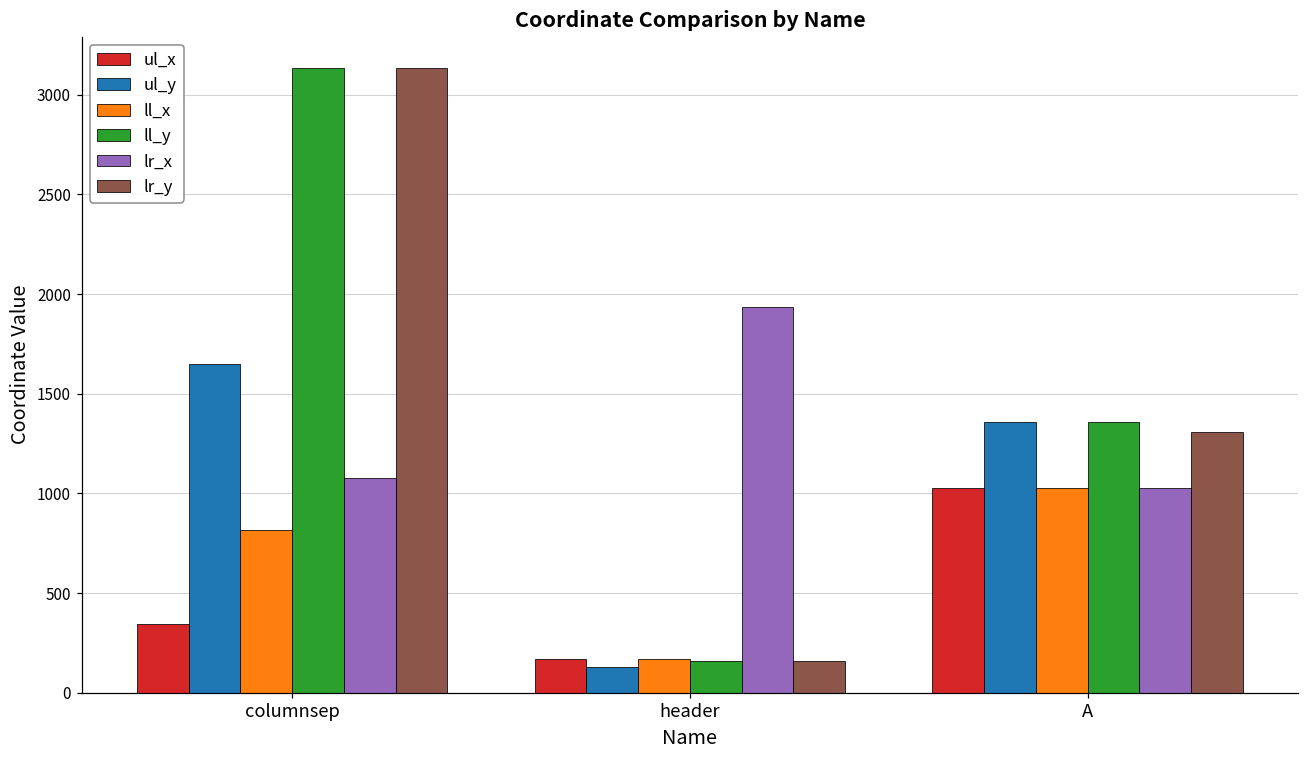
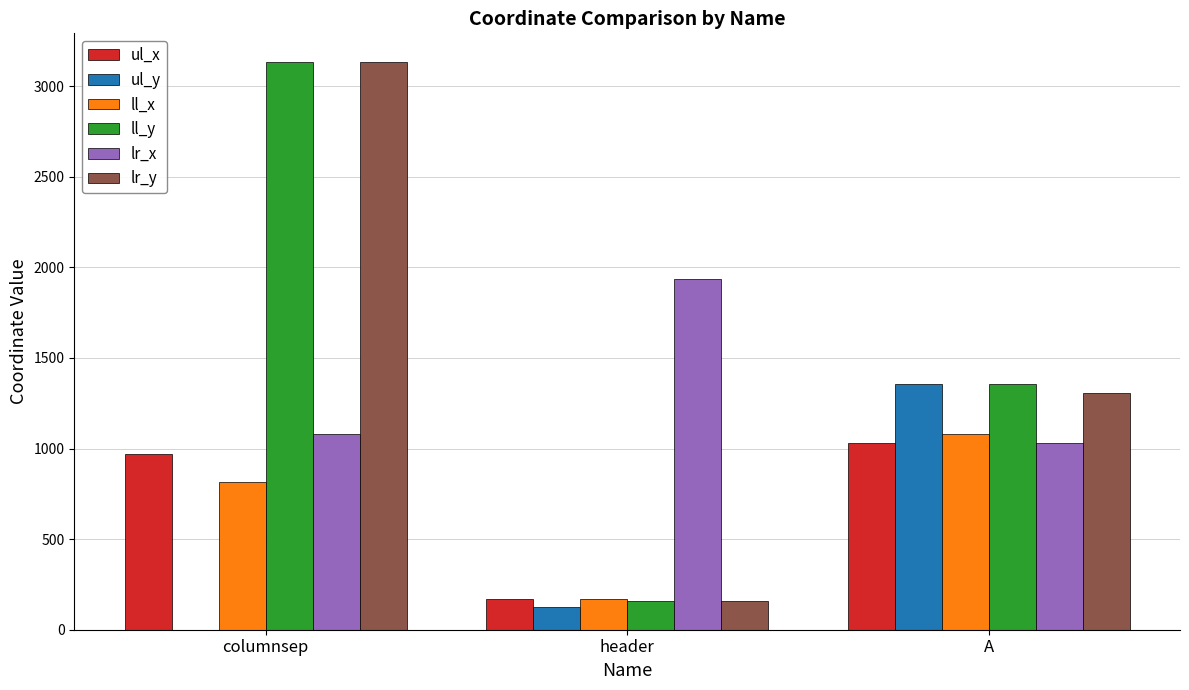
ul_x, columnsep: 340 -> 970
ul_y, columnsep: 1650 -> 0
ll_x, A: 1030 -> 1080
